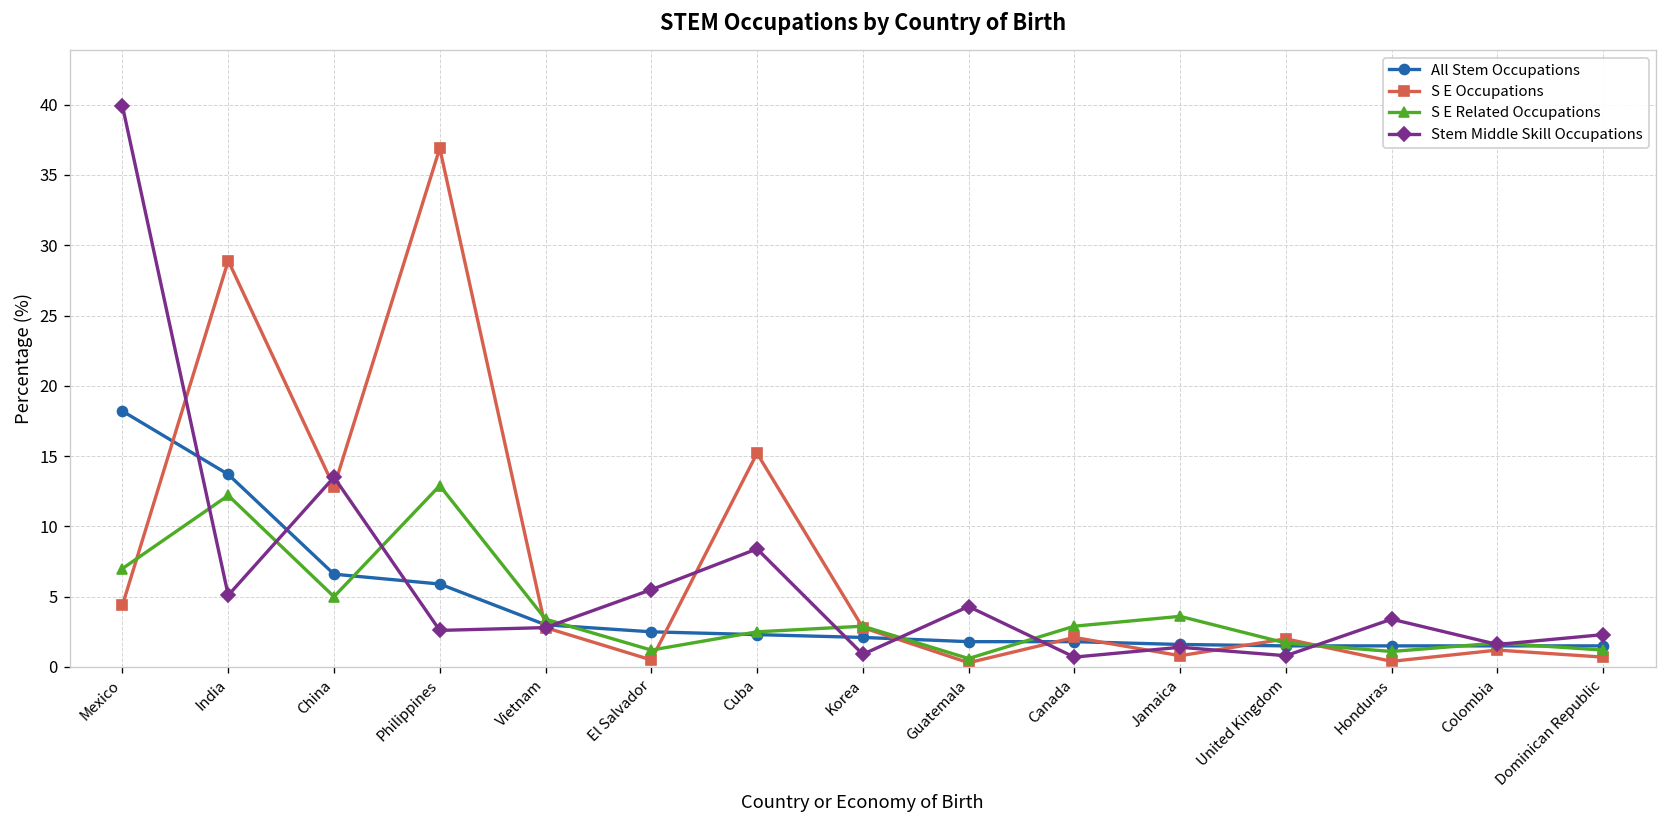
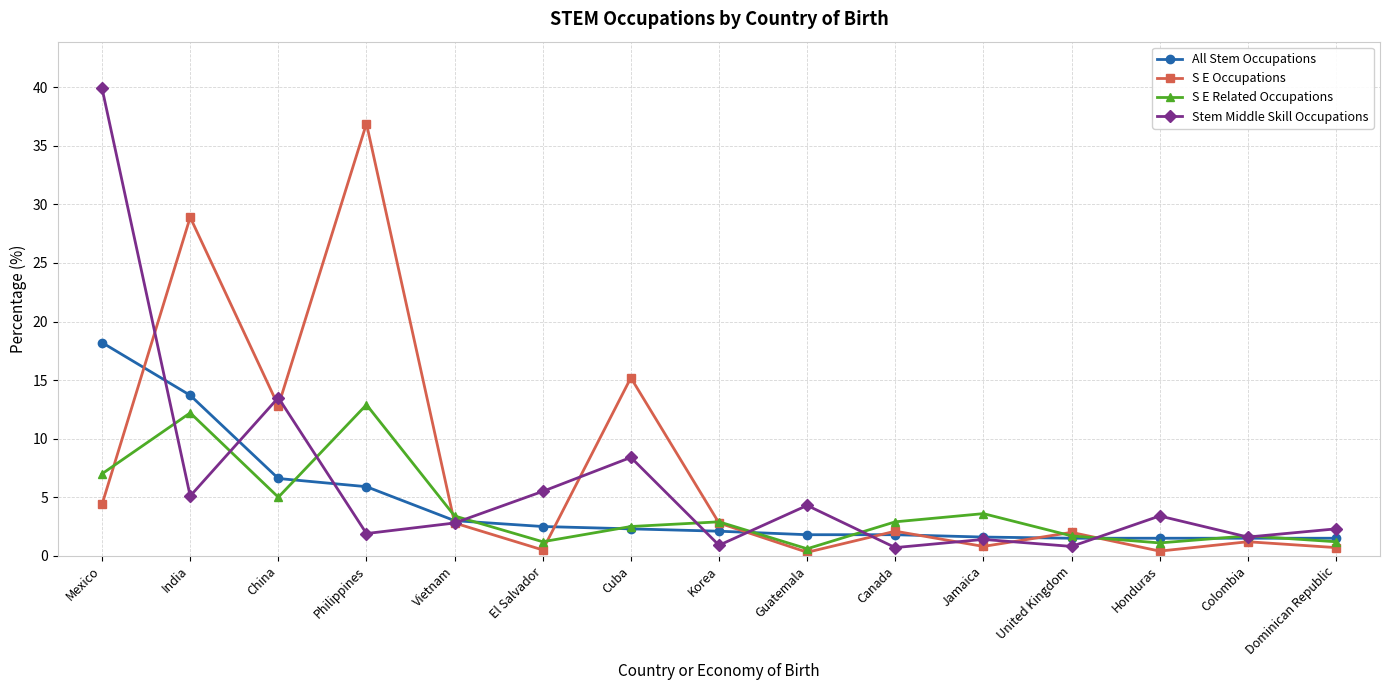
Stem Middle Skill Occupations, Philippines: 2.6 -> 1.9
